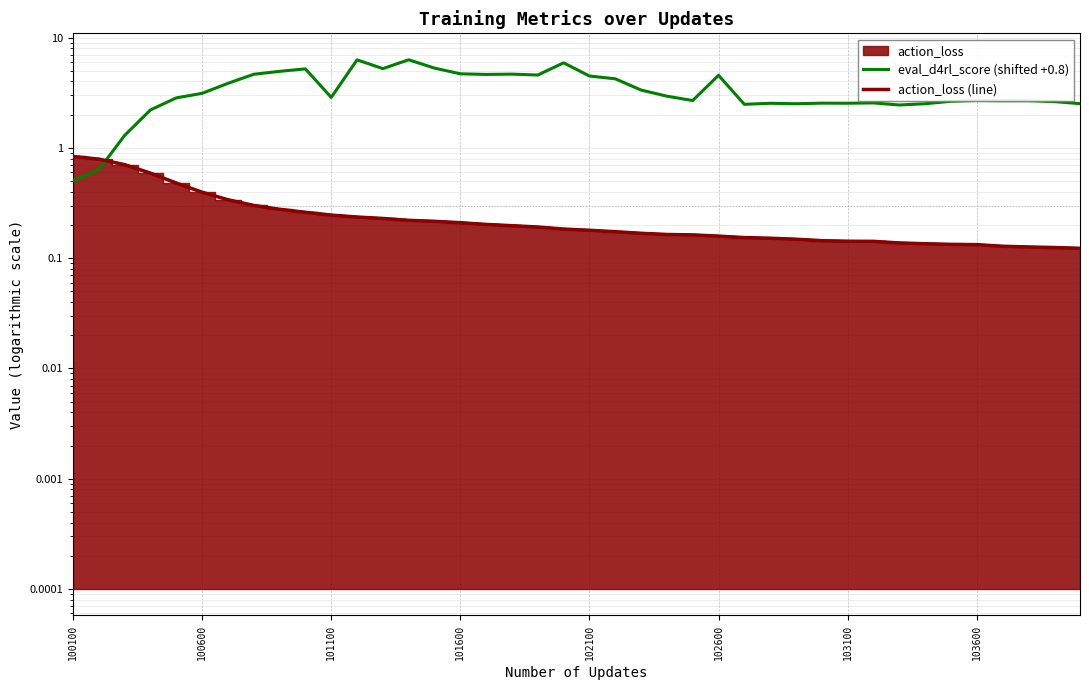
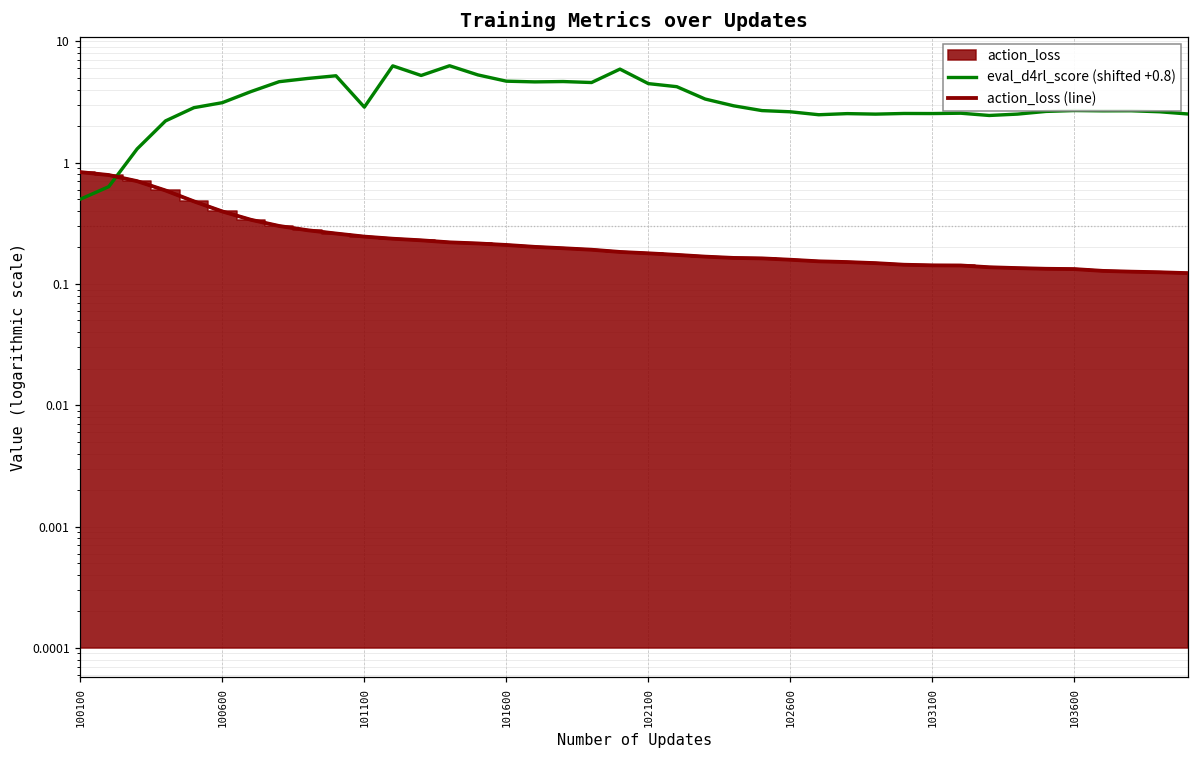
eval_d4rl_score (shifted +0.8), 102600: 4.6 -> 2.6
